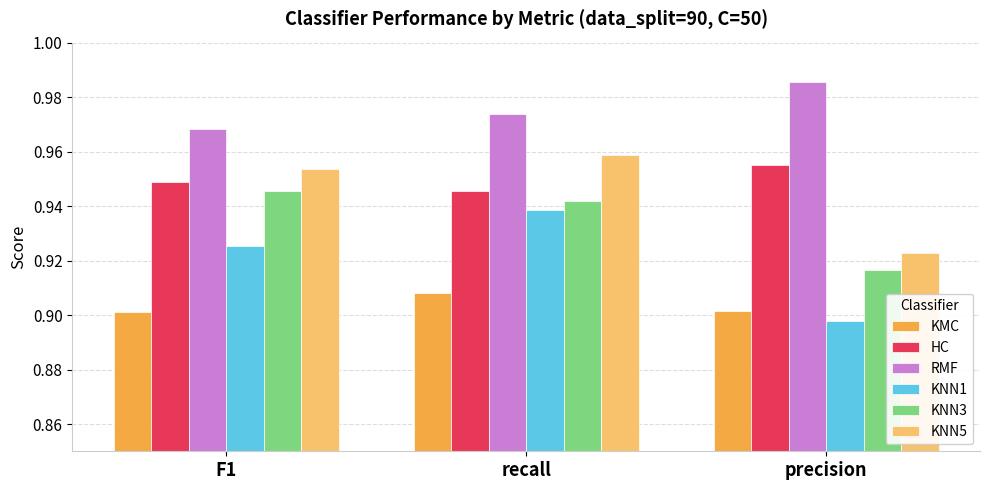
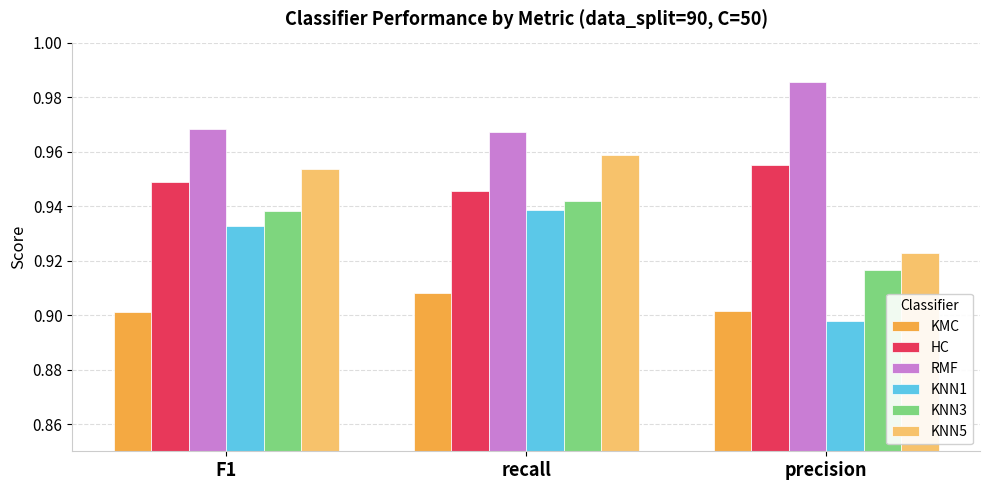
KNN1, F1: 0.925 -> 0.933
KNN3, F1: 0.946 -> 0.938
RMF, recall: 0.974 -> 0.967
